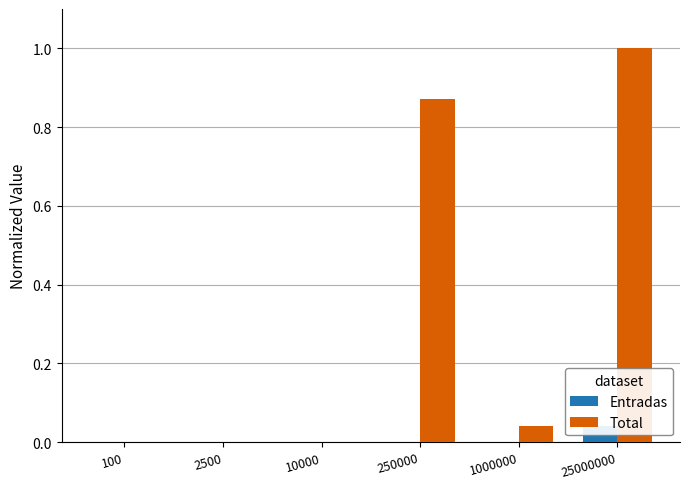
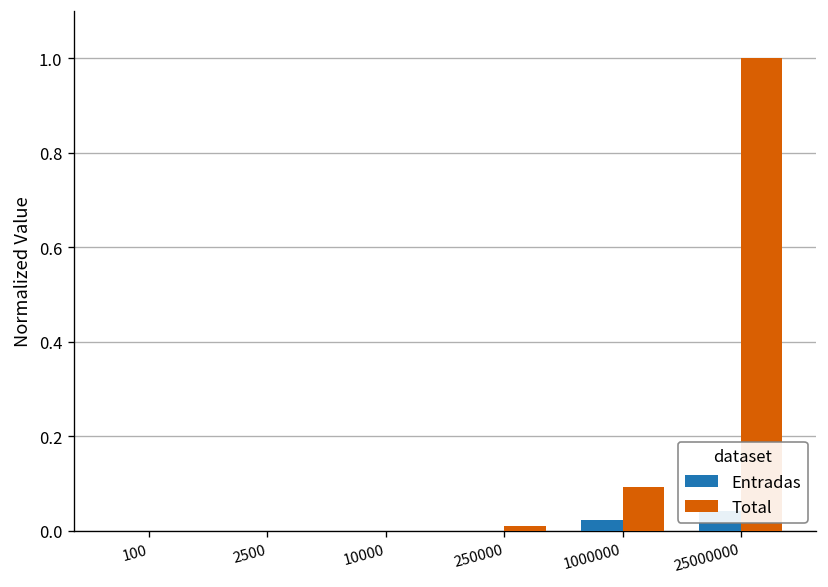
Total, 250000: 0.87 -> 0.01
Entradas, 1000000: 0.00 -> 0.02
Total, 1000000: 0.04 -> 0.09
